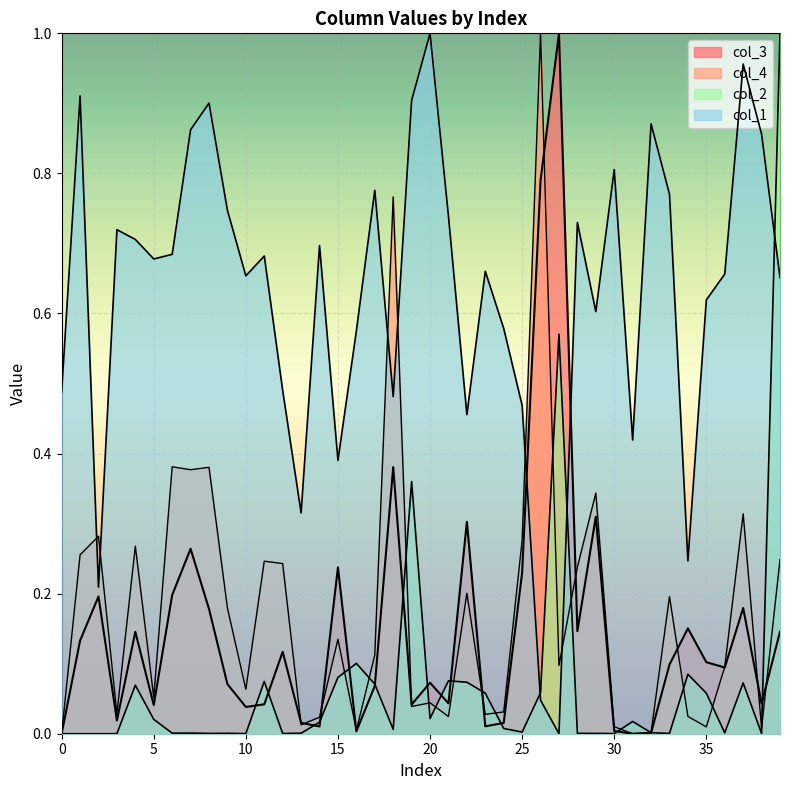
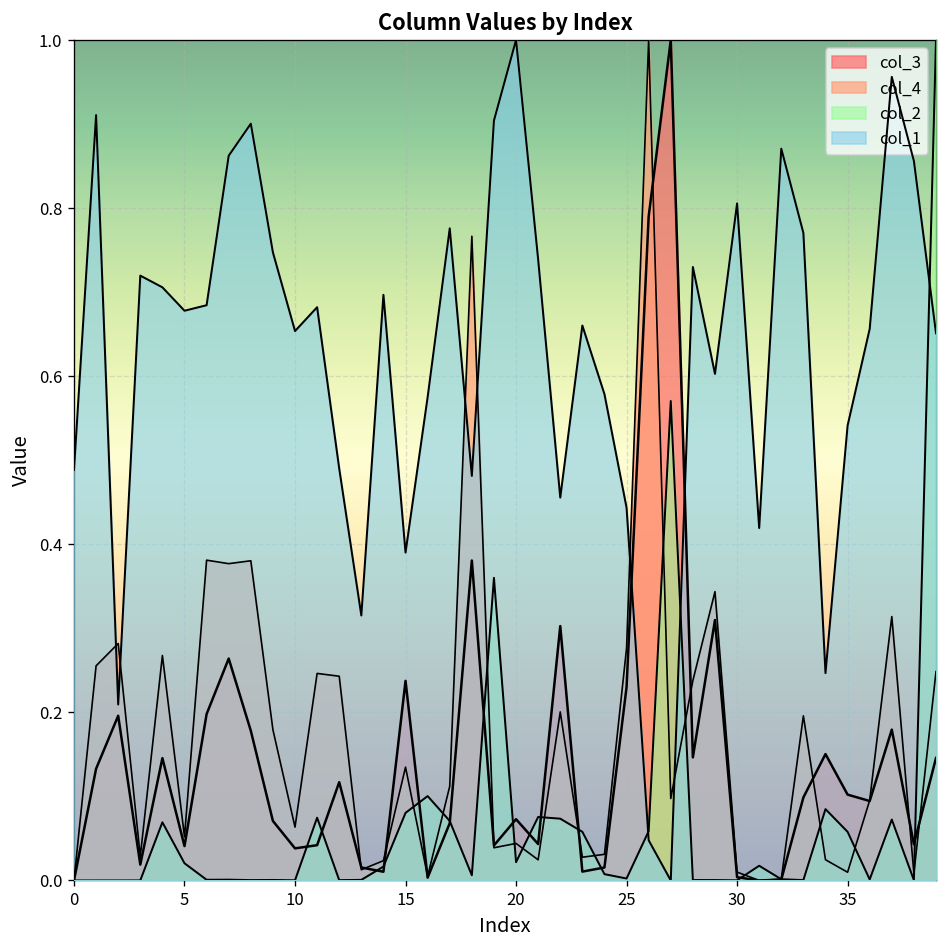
col_1, 25: 0.47 -> 0.44
col_1, 35: 0.62 -> 0.54
